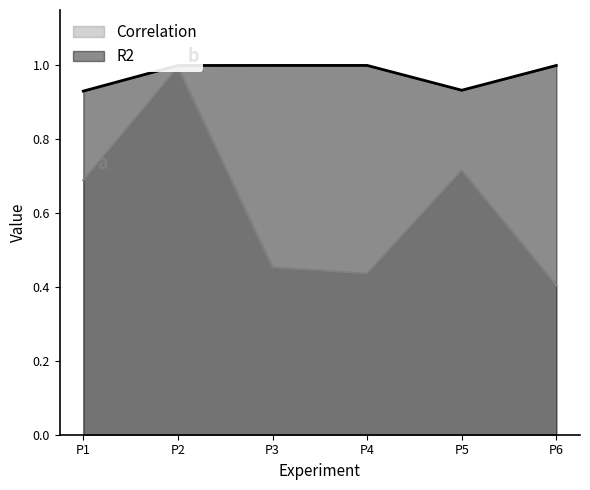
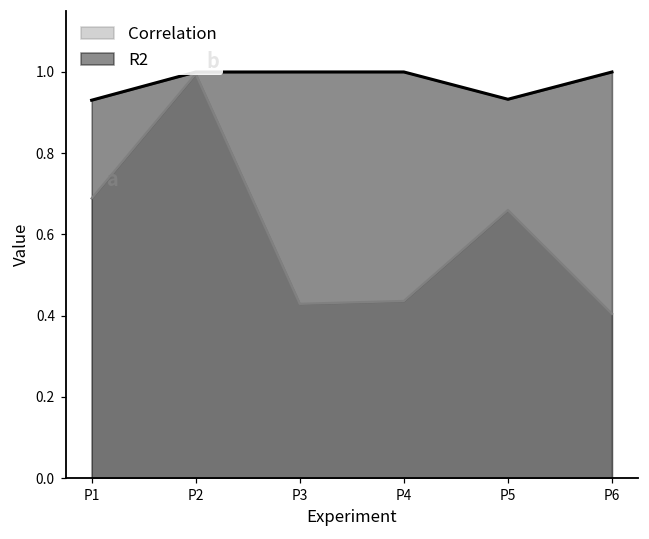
Correlation, P3: 0.45 -> 0.43
Correlation, P5: 0.72 -> 0.66
